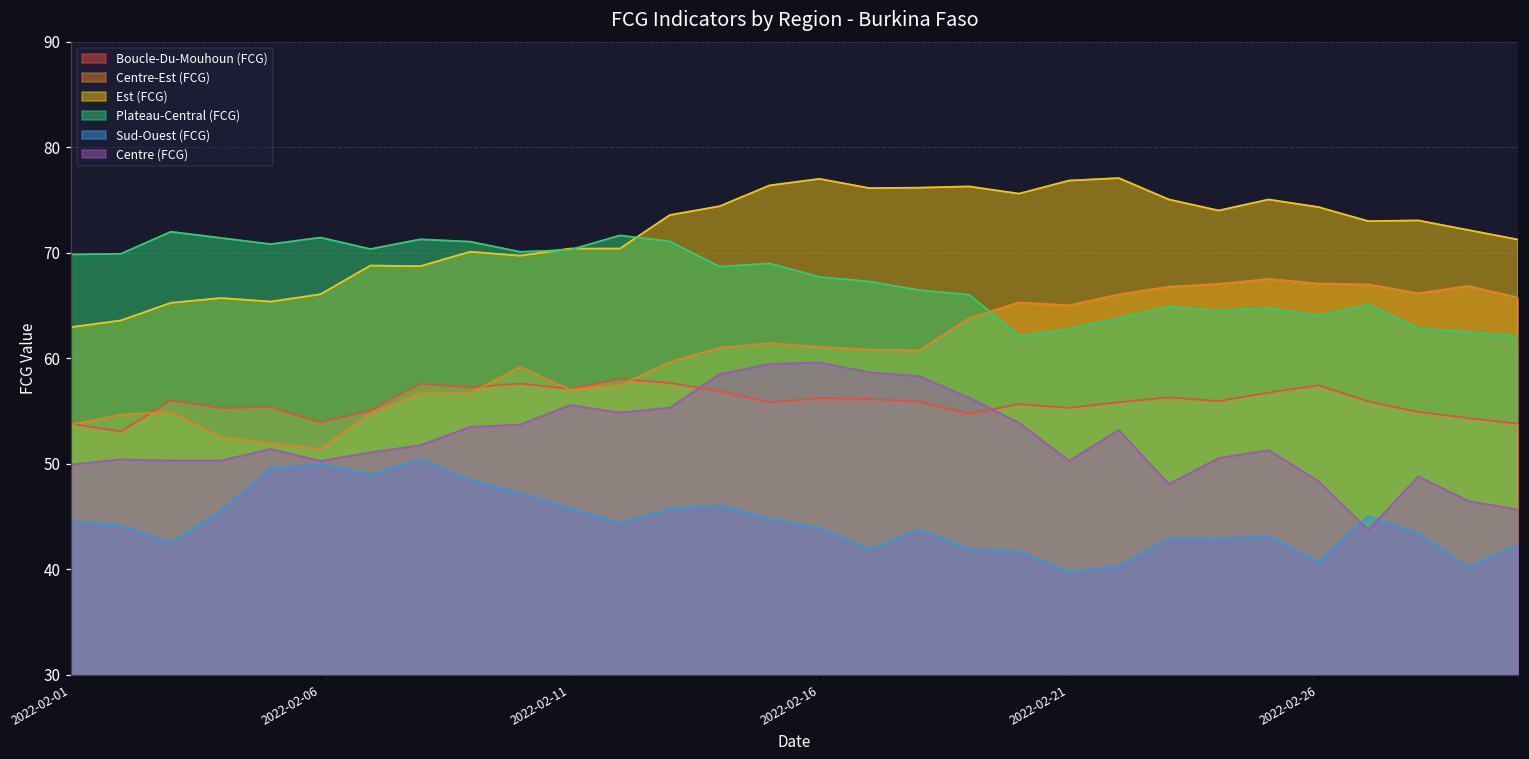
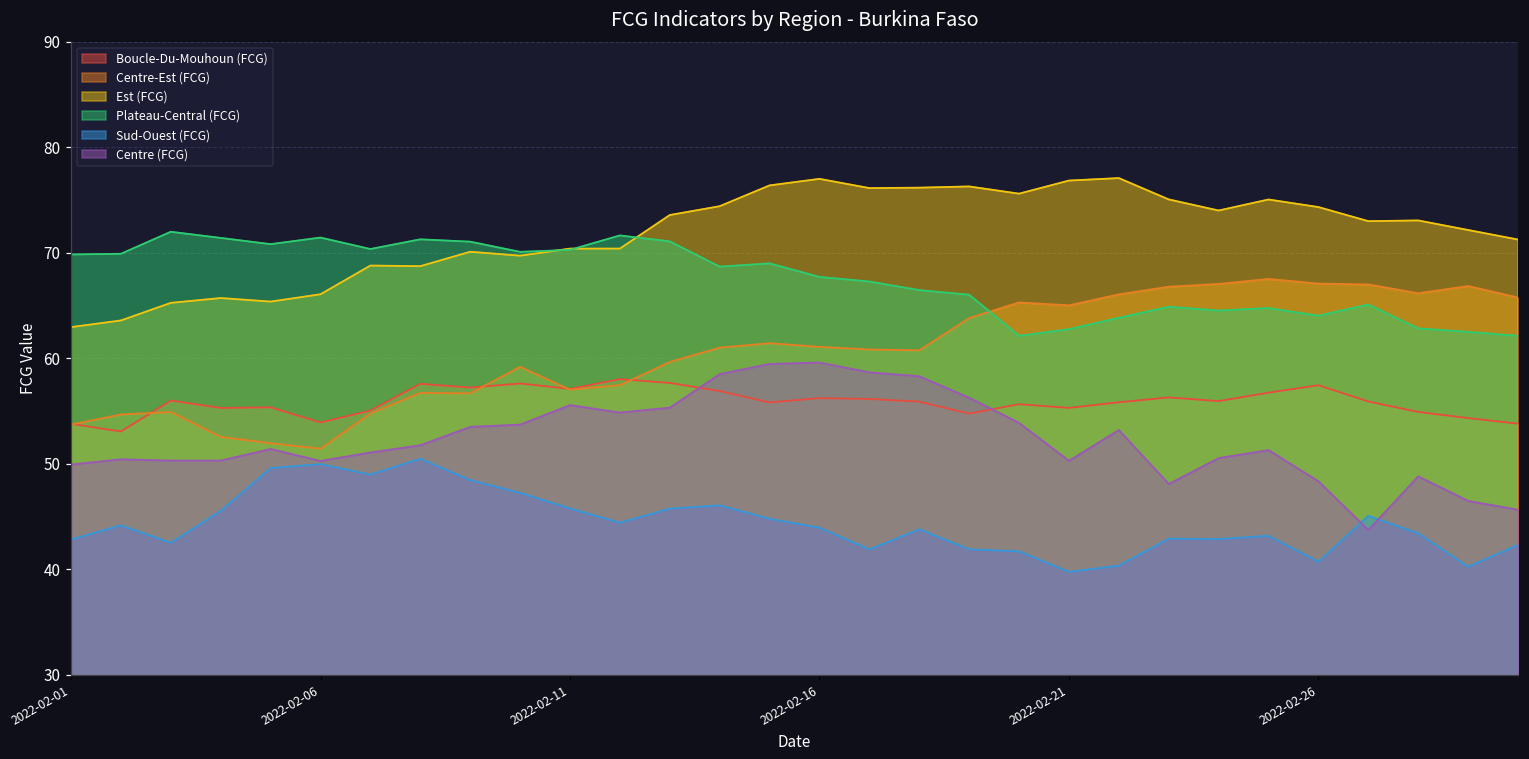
Sud-Ouest (FCG), 2022-02-01: 45 -> 43
